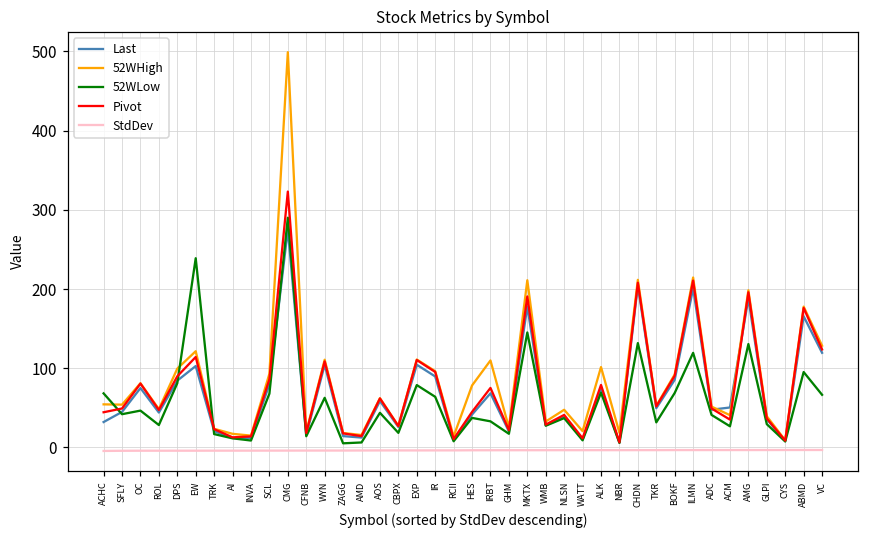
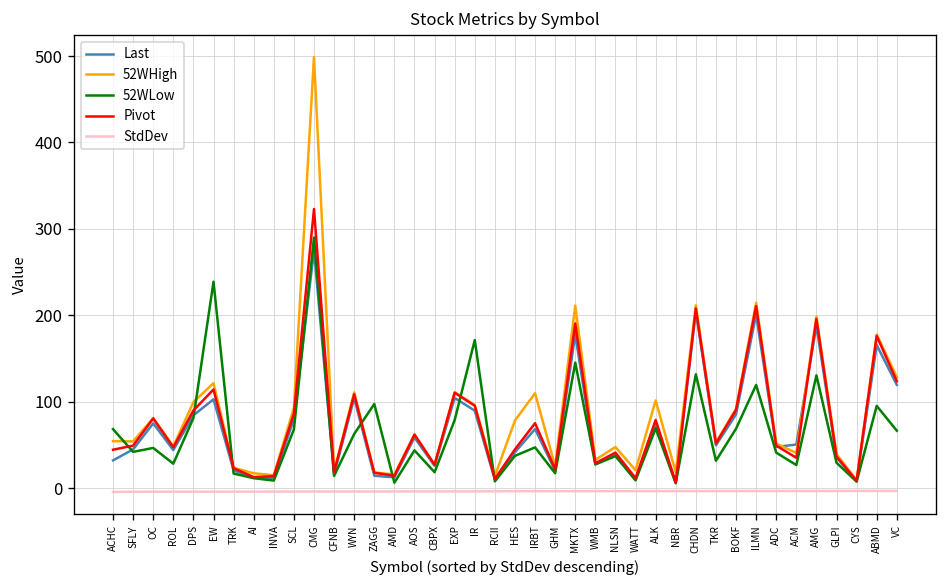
52WLow, ZAGG: 10 -> 100
52WLow, IR: 60 -> 170
52WLow, IRBT: 30 -> 50
